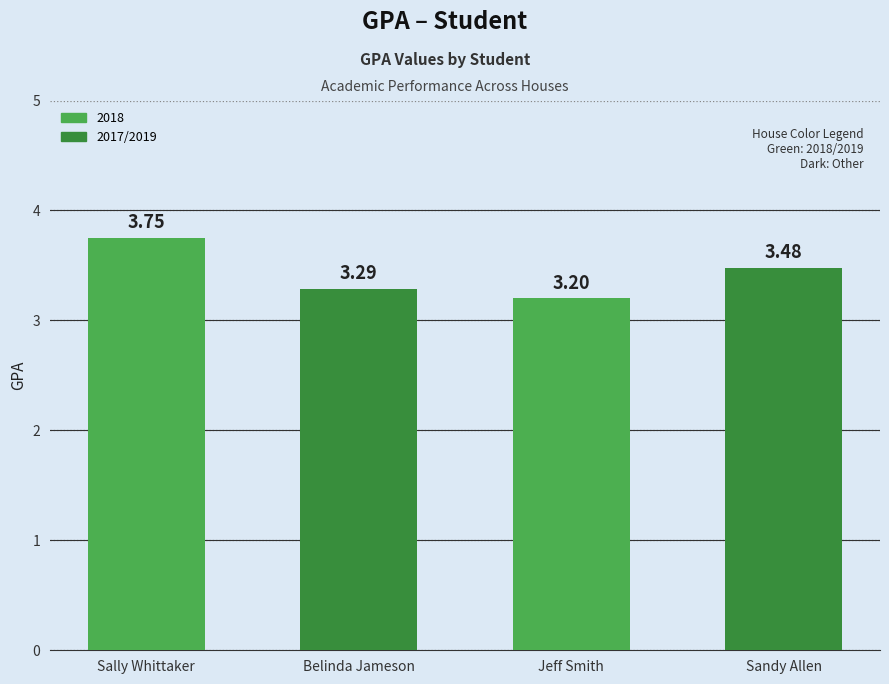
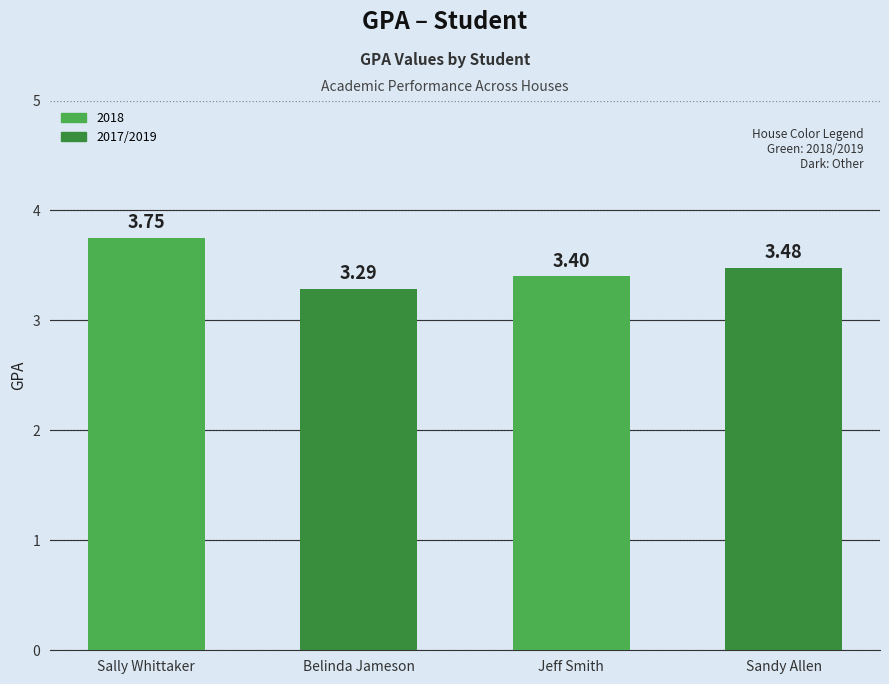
Jeff Smith: 3.20 -> 3.40
